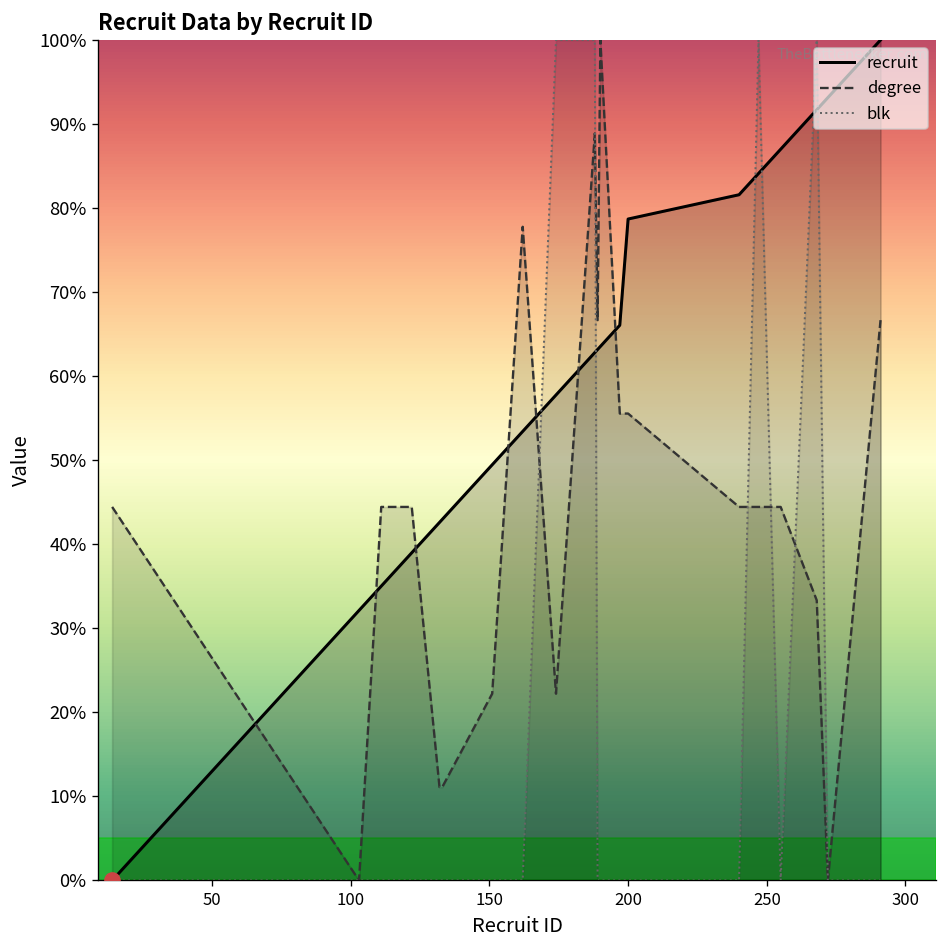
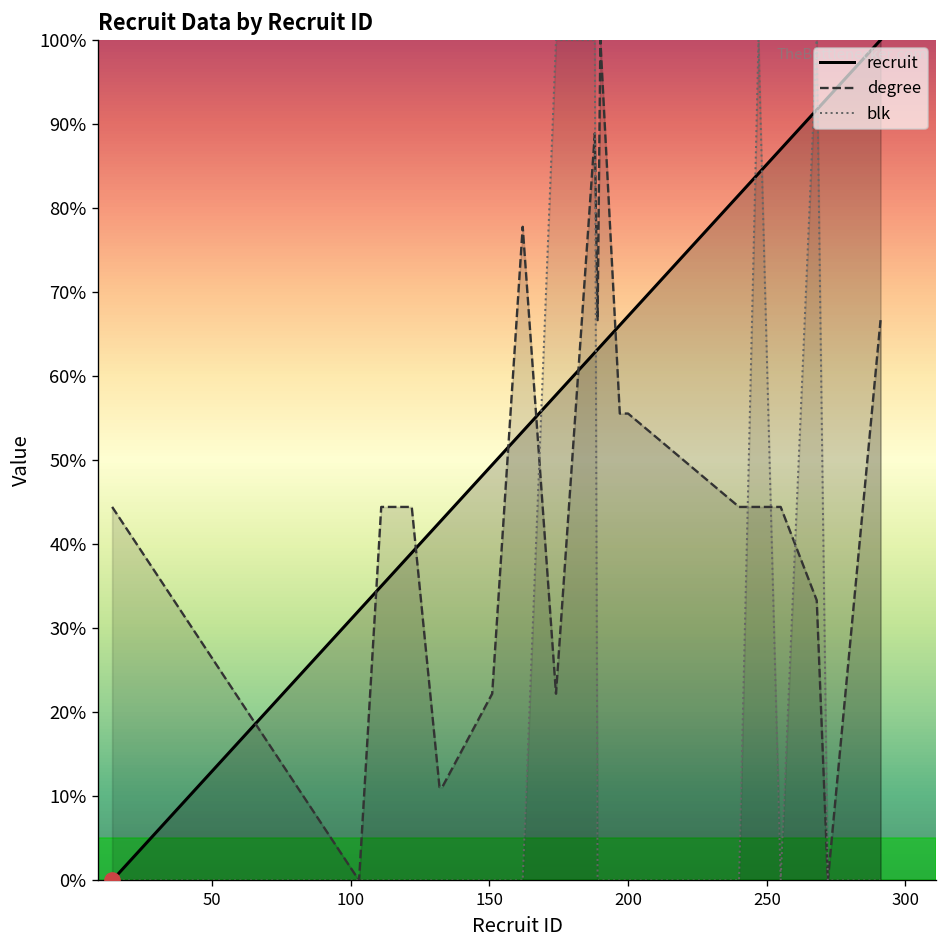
recruit, 200: 79% -> 67%
